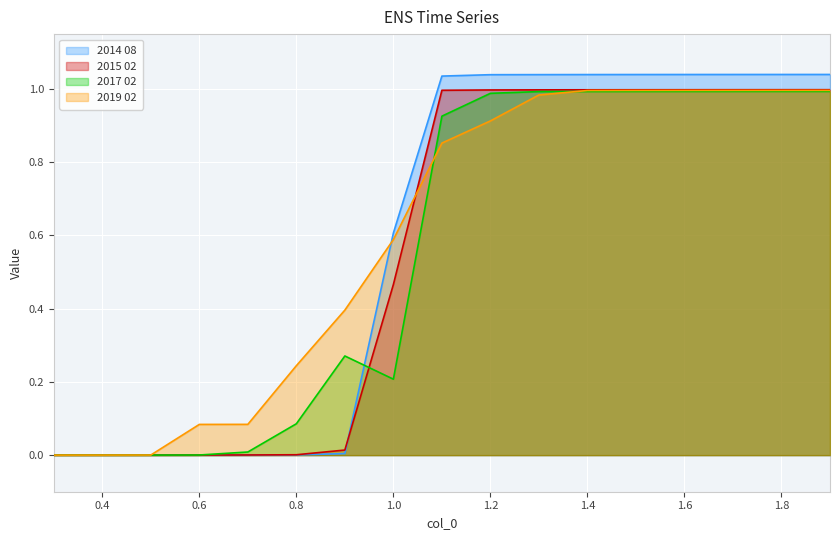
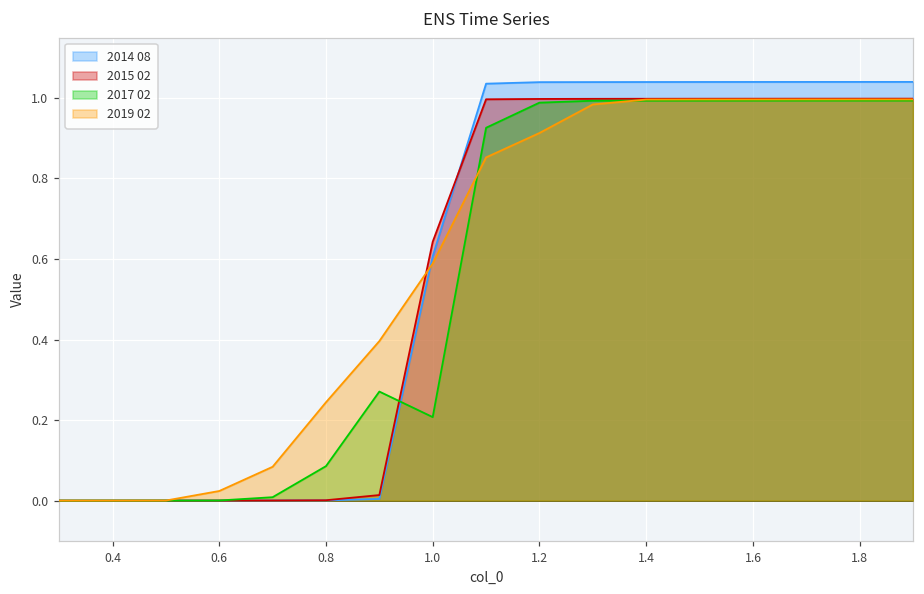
2019 02, 0.6: 0.08 -> 0.02
2015 02, 1.0: 0.47 -> 0.64
